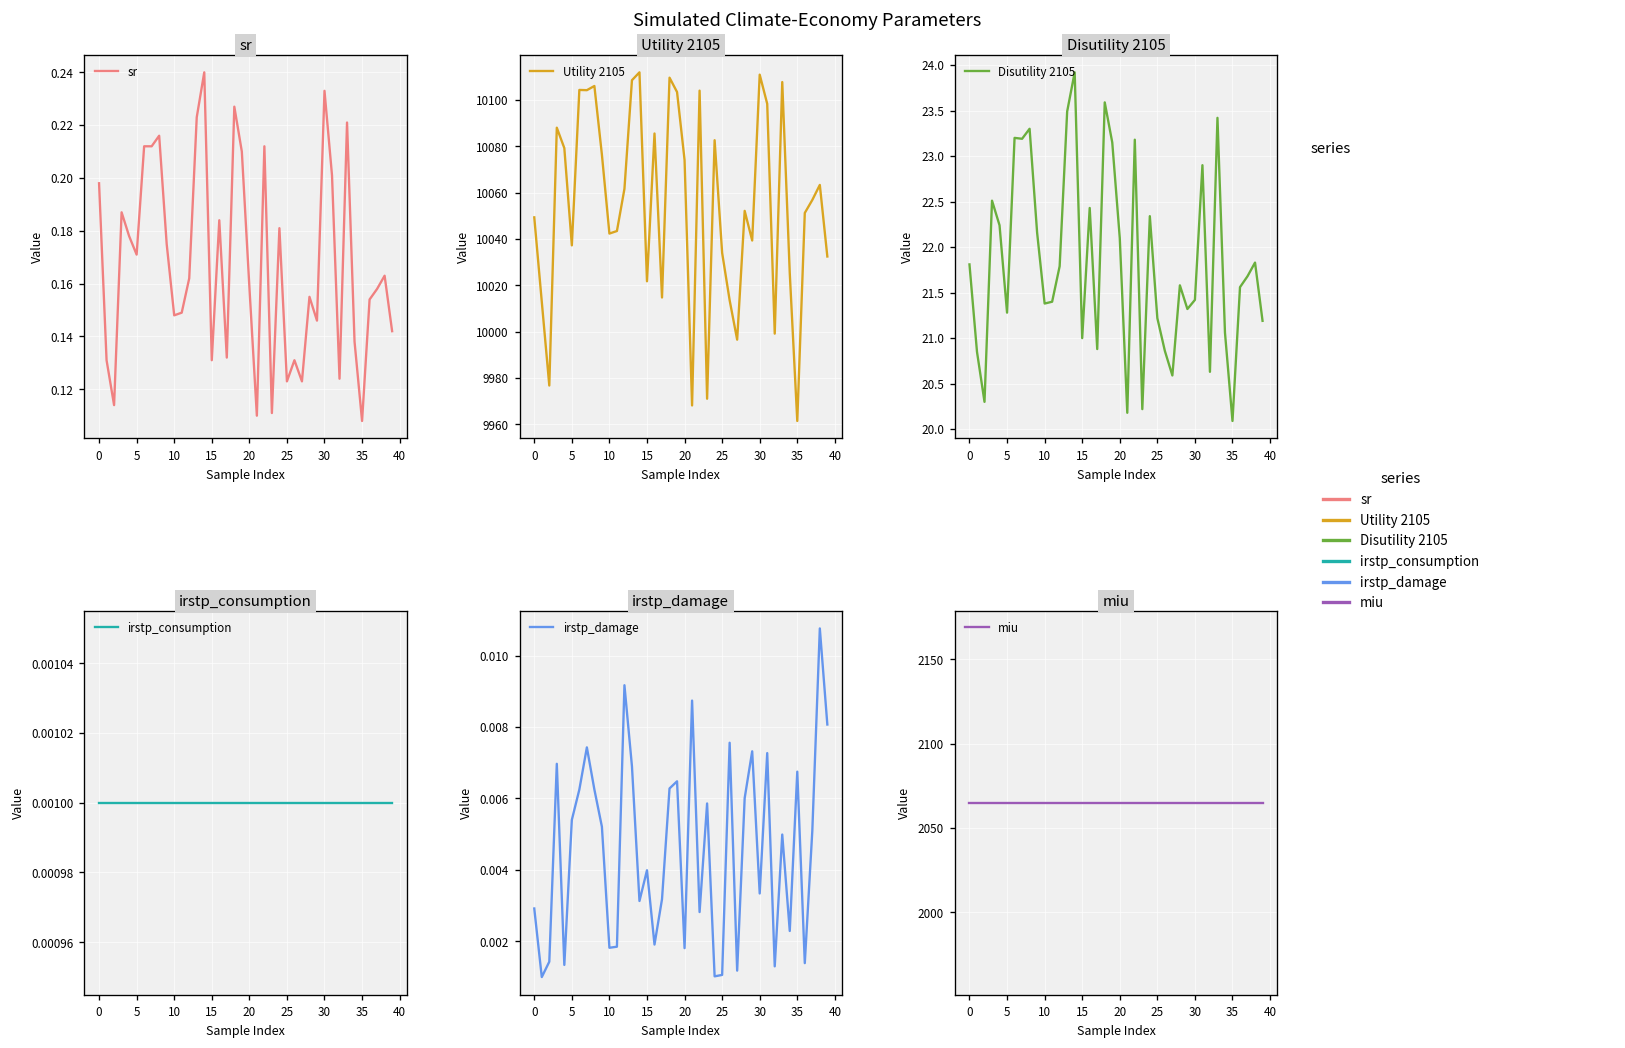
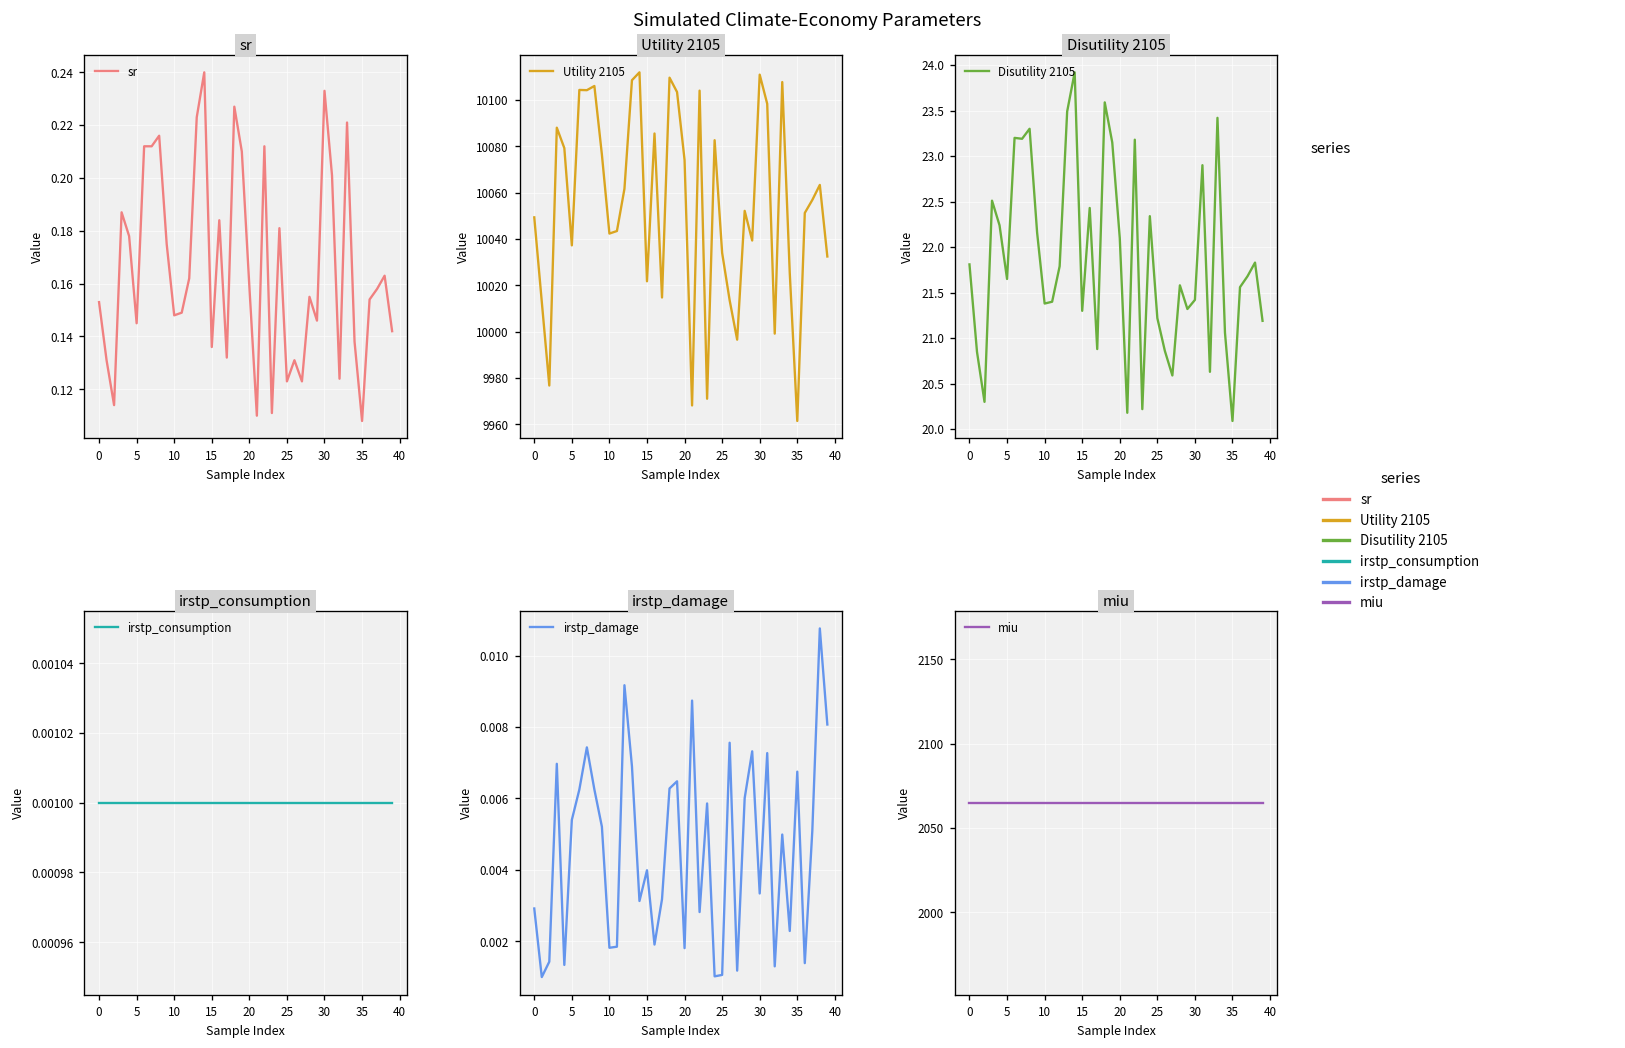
sr, 0: 0.198 -> 0.153
sr, 5: 0.171 -> 0.145
sr, 15: 0.131 -> 0.136
Disutility 2105, 5: 21.3 -> 21.7
Disutility 2105, 15: 21.0 -> 21.3
